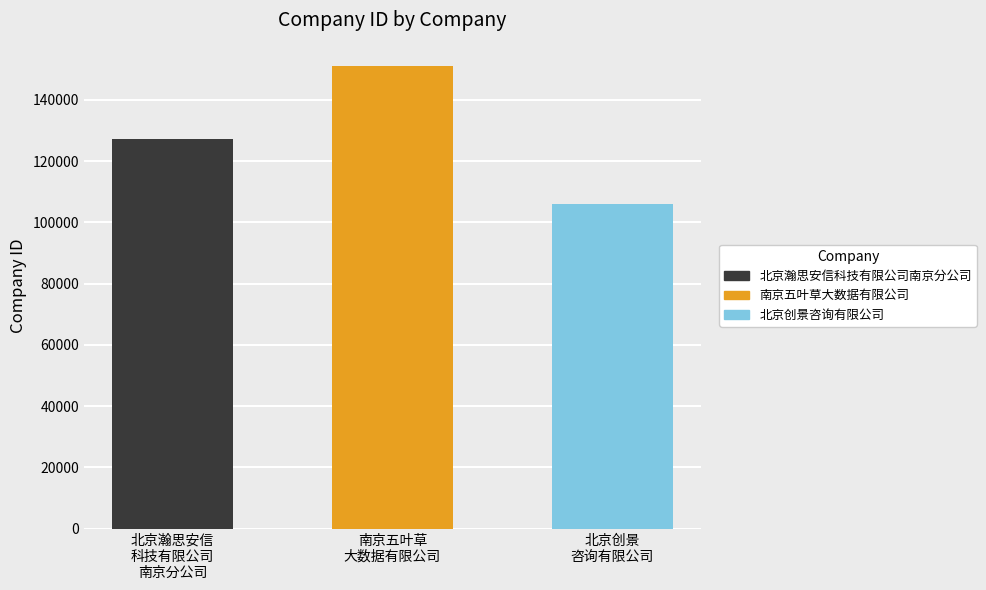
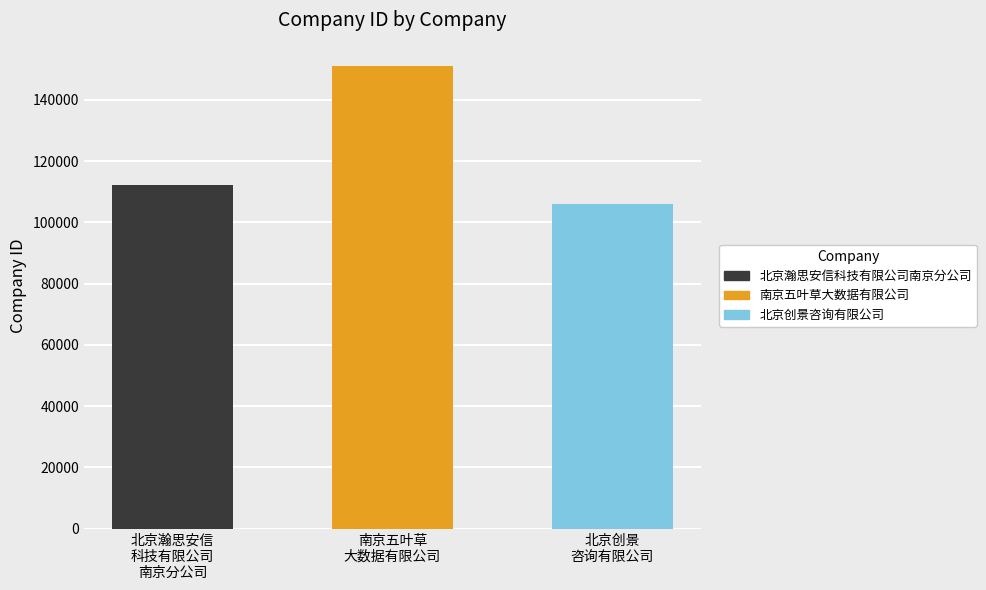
北京瀚思安信 科技有限公司 南京分公司: 127000 -> 112000
